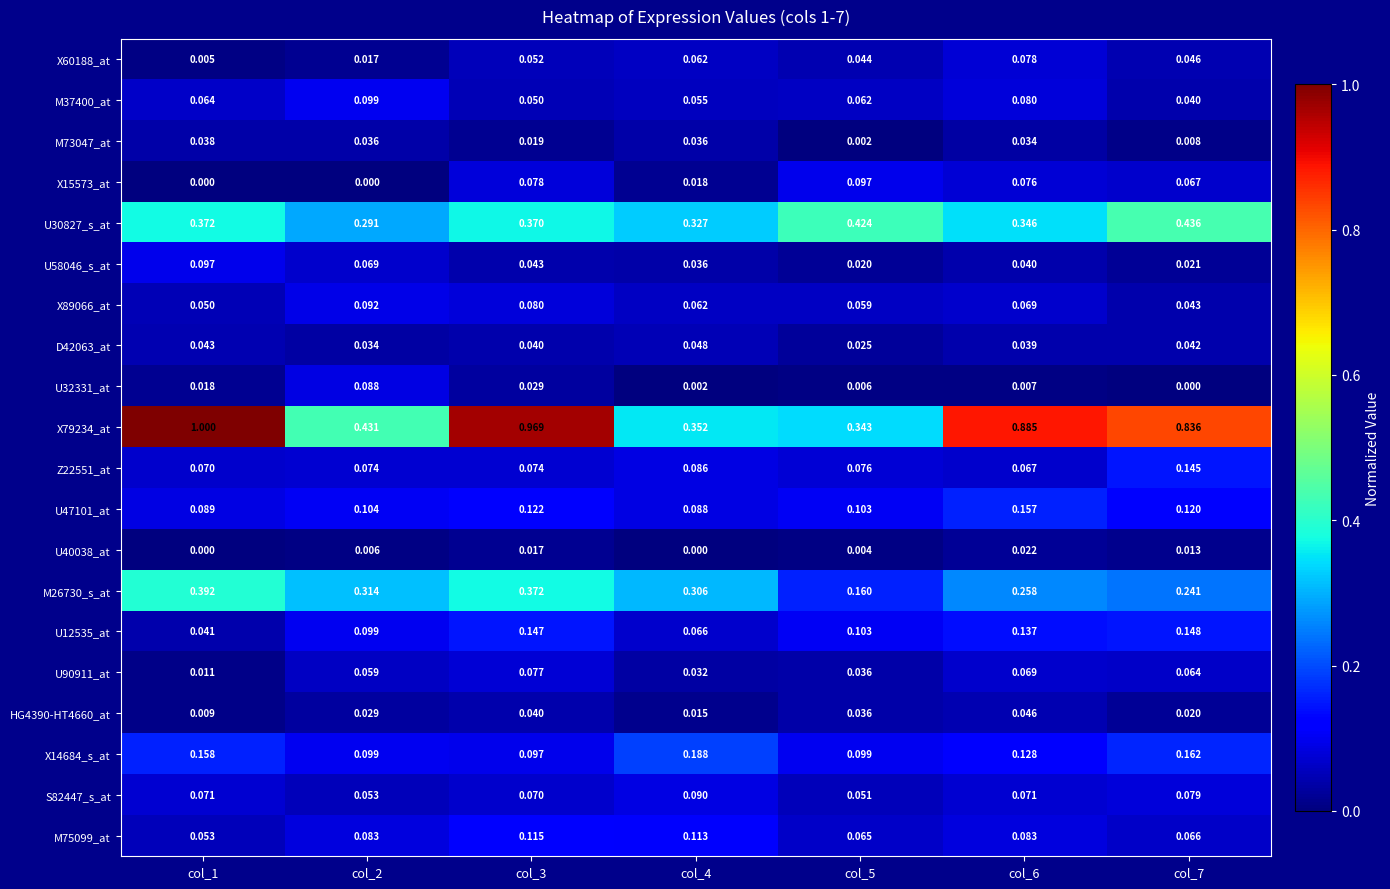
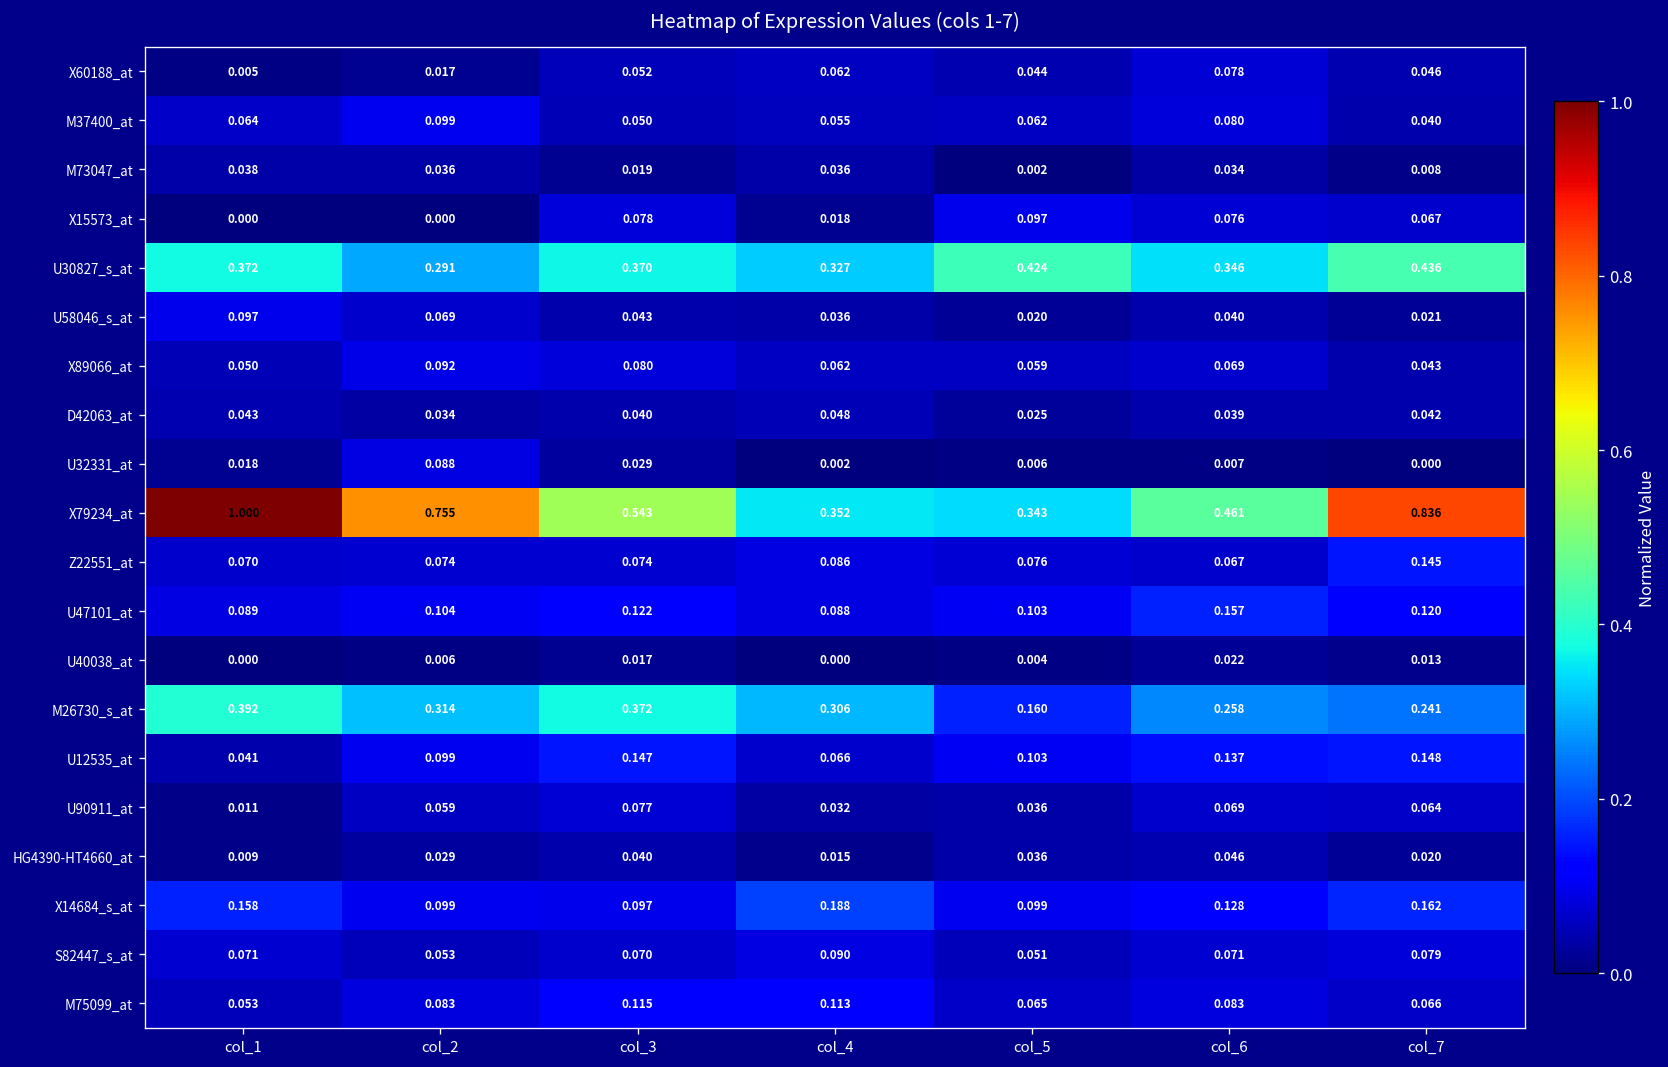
X79234_at, col_2: 0.431 -> 0.755
X79234_at, col_3: 0.969 -> 0.543
X79234_at, col_6: 0.885 -> 0.461
